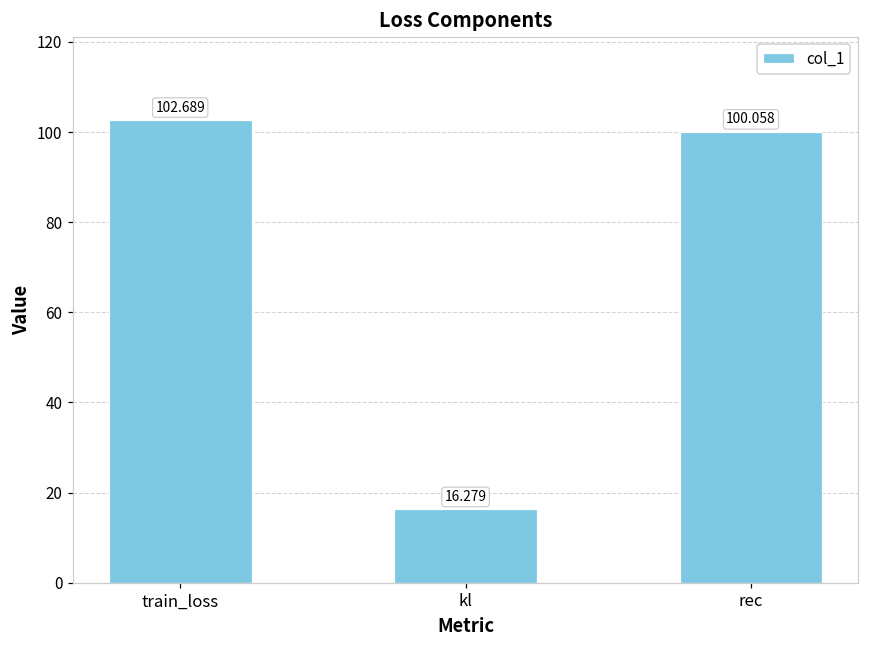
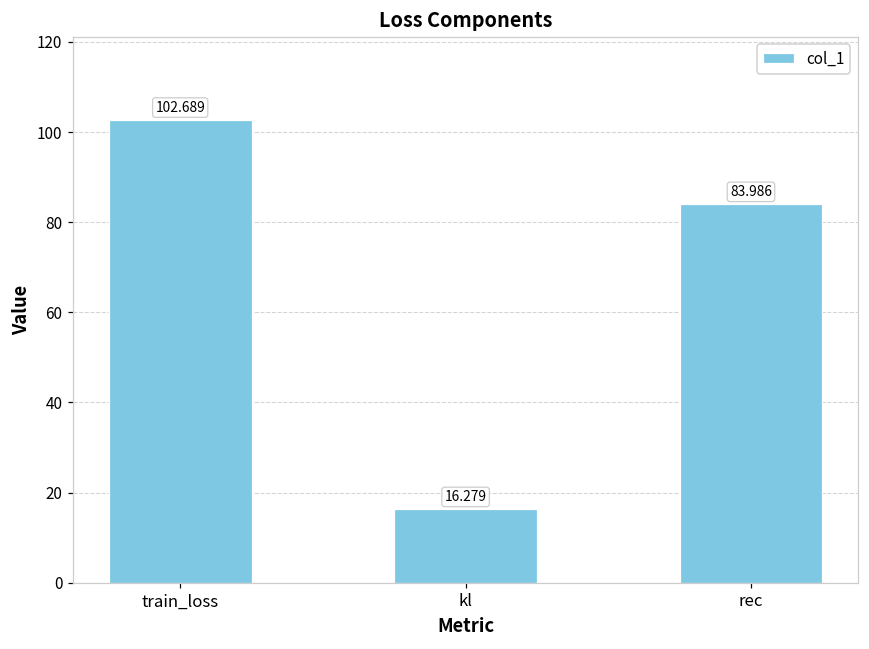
rec: 100.058 -> 83.986
